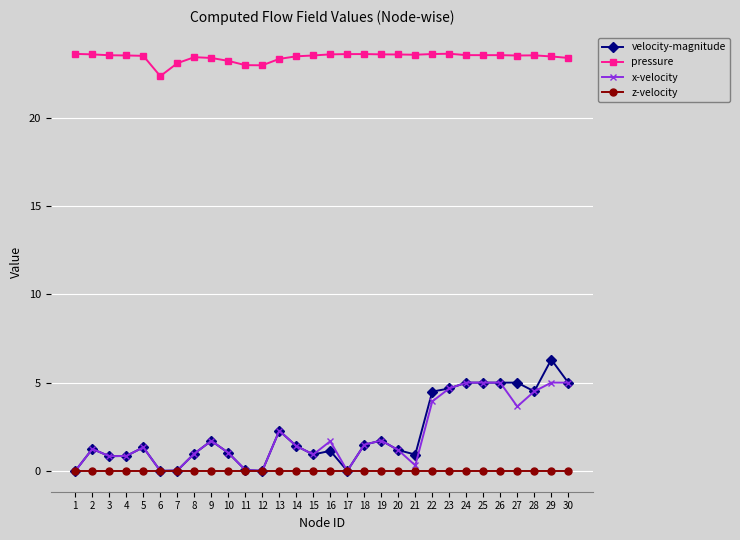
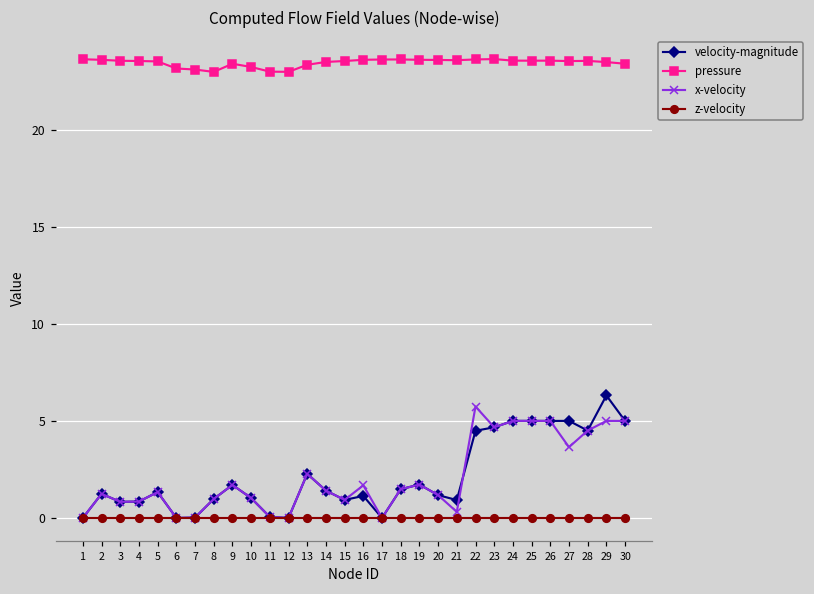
pressure, 6: 22.4 -> 23.2
pressure, 8: 23.4 -> 23.0
x-velocity, 22: 3.9 -> 5.7
